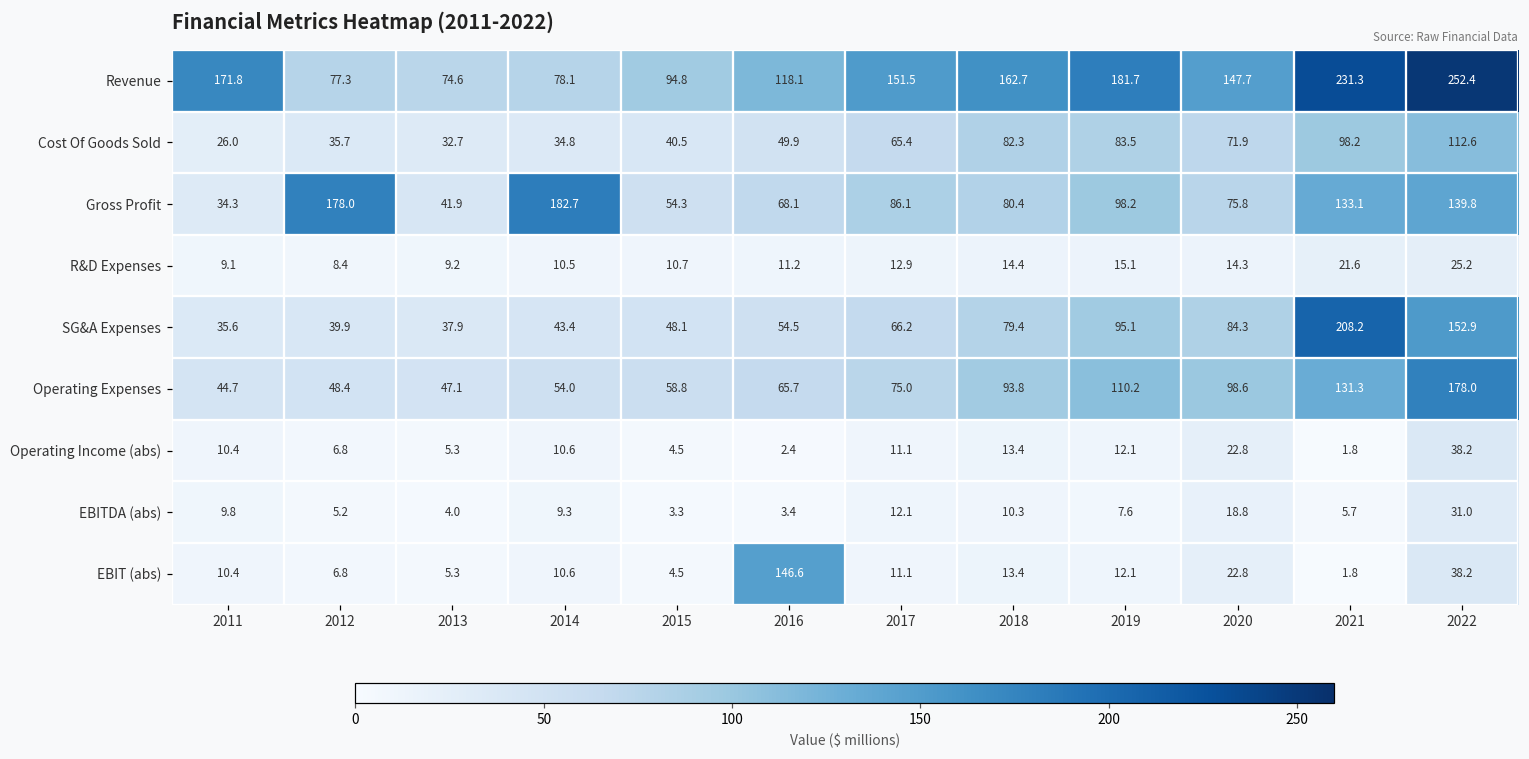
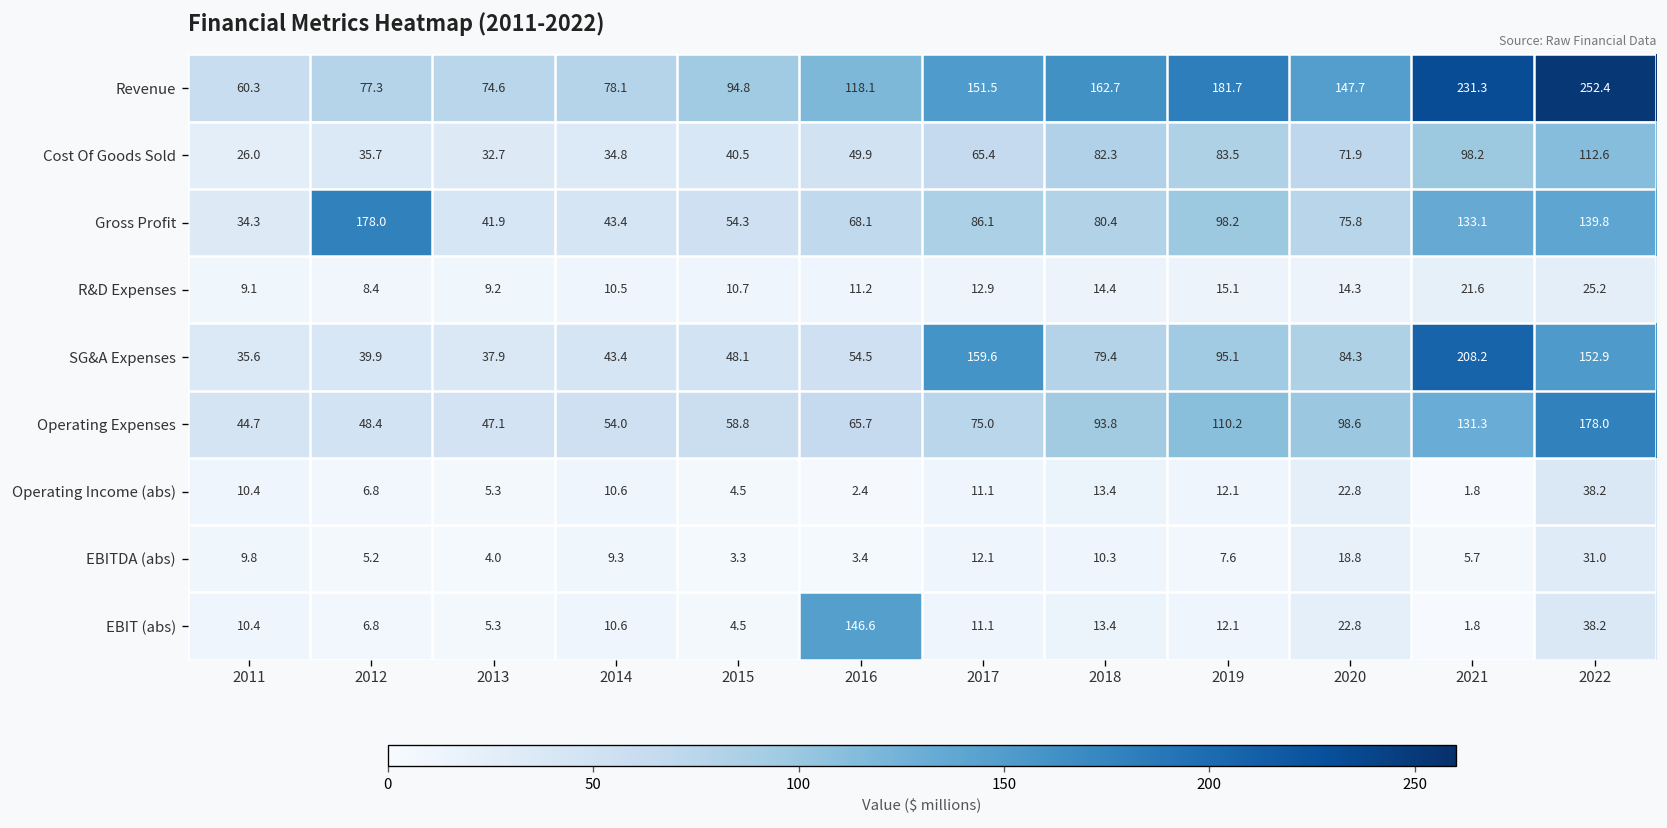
Revenue, 2011: 171.8 -> 60.3
Gross Profit, 2014: 182.7 -> 43.4
SG&A Expenses, 2017: 66.2 -> 159.6
